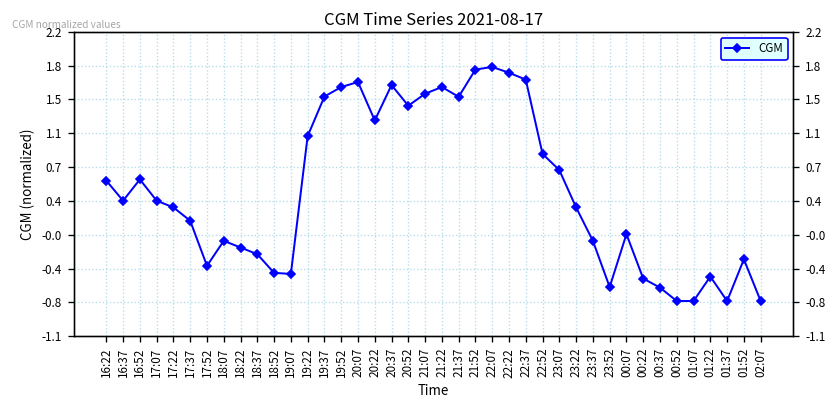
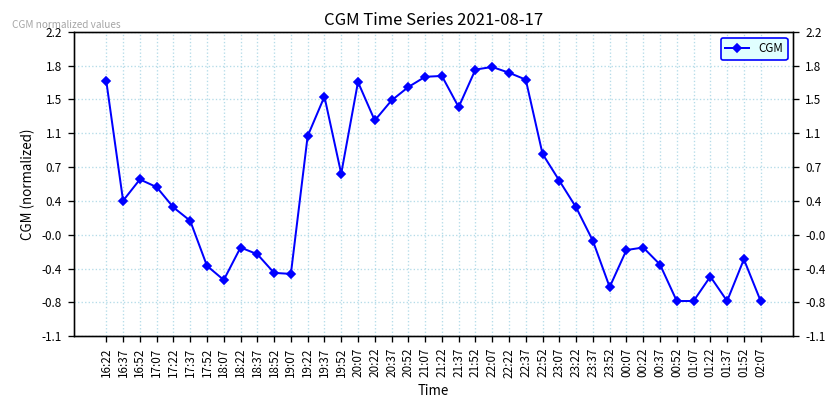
16:22: 0.6 -> 1.7
17:07: 0.4 -> 0.5
18:07: -0.1 -> -0.5
19:52: 1.6 -> 0.7
20:37: 1.6 -> 1.5
20:52: 1.4 -> 1.6
21:07: 1.5 -> 1.7
21:22: 1.6 -> 1.7
21:37: 1.5 -> 1.4
23:07: 0.7 -> 0.6
00:07: 0.0 -> -0.2
00:22: -0.5 -> -0.2
00:37: -0.6 -> -0.3
